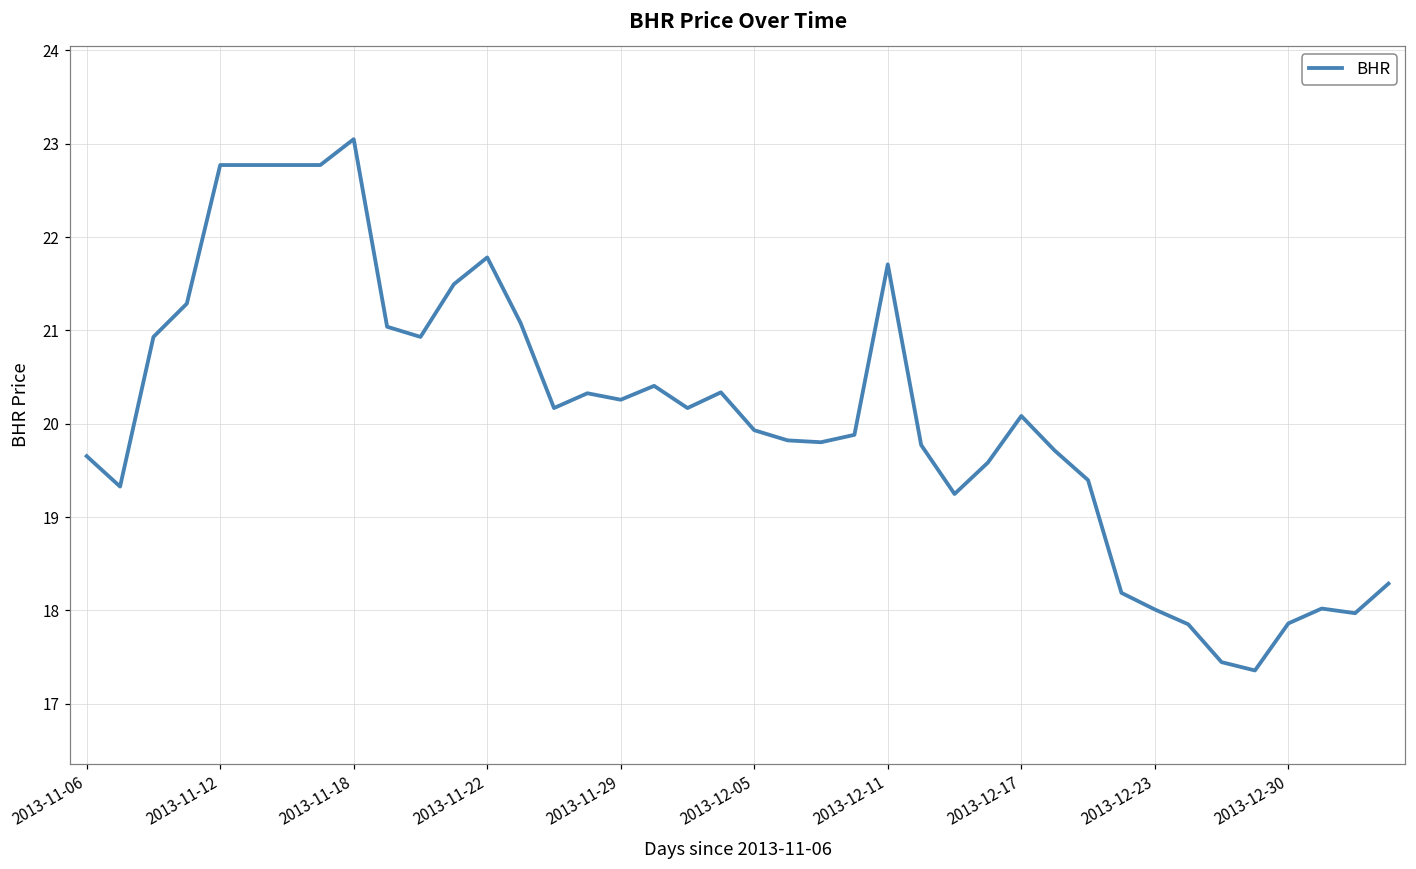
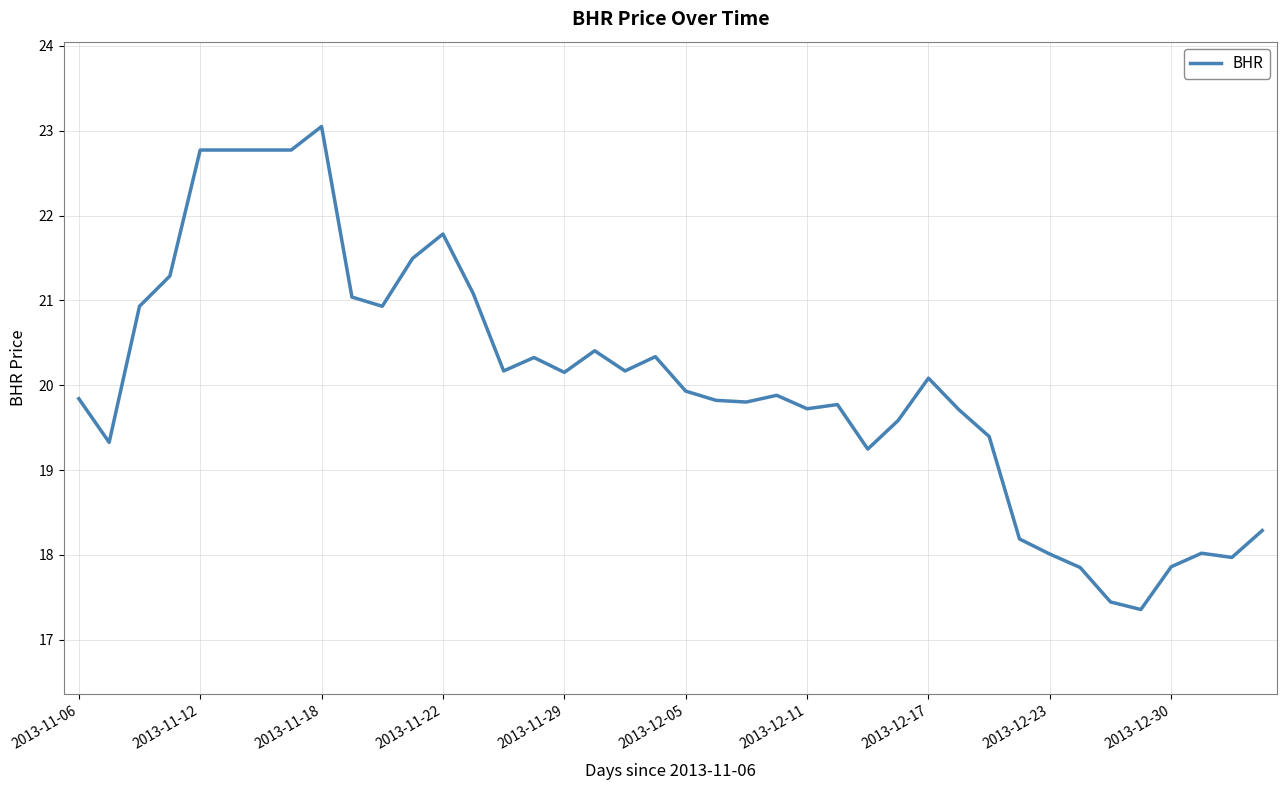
2013-11-06: 19.7 -> 19.8
2013-11-29: 20.3 -> 20.2
2013-12-11: 21.7 -> 19.7
